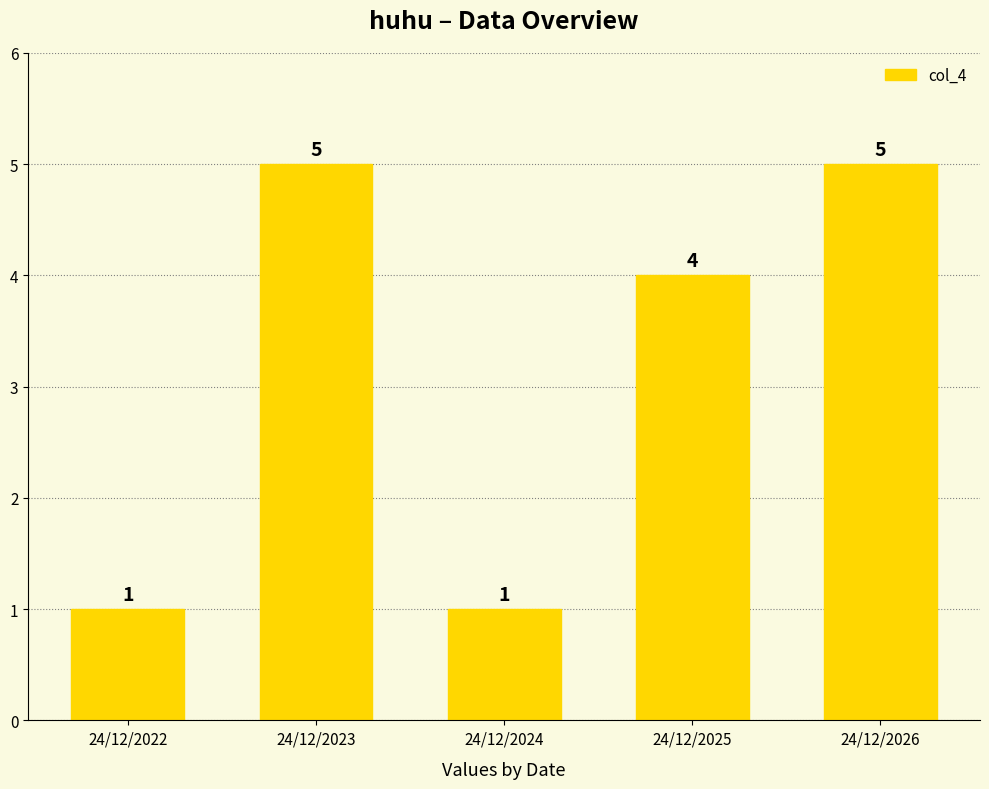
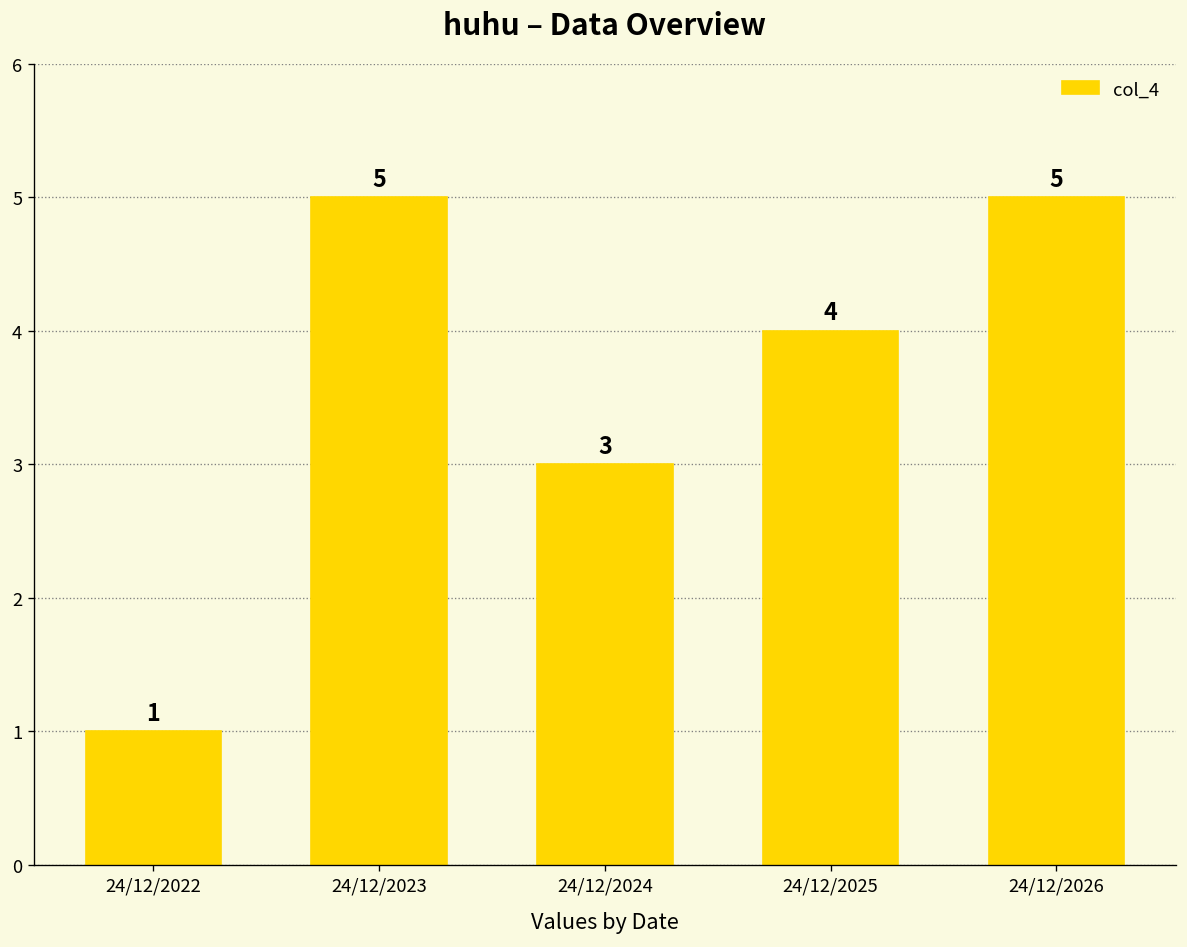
24/12/2024: 1 -> 3
